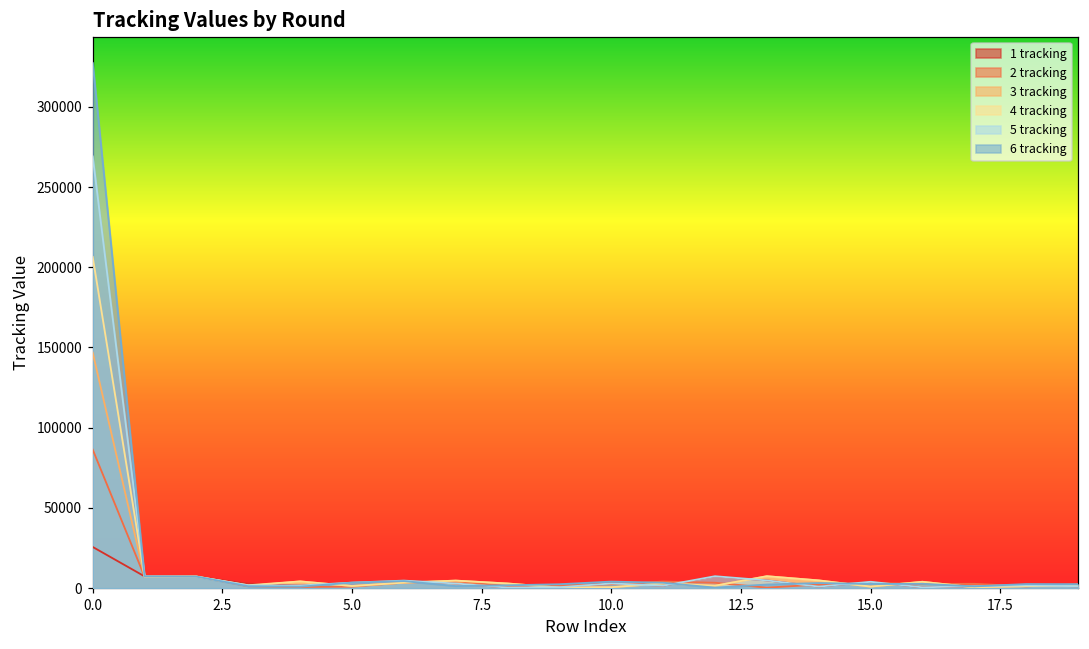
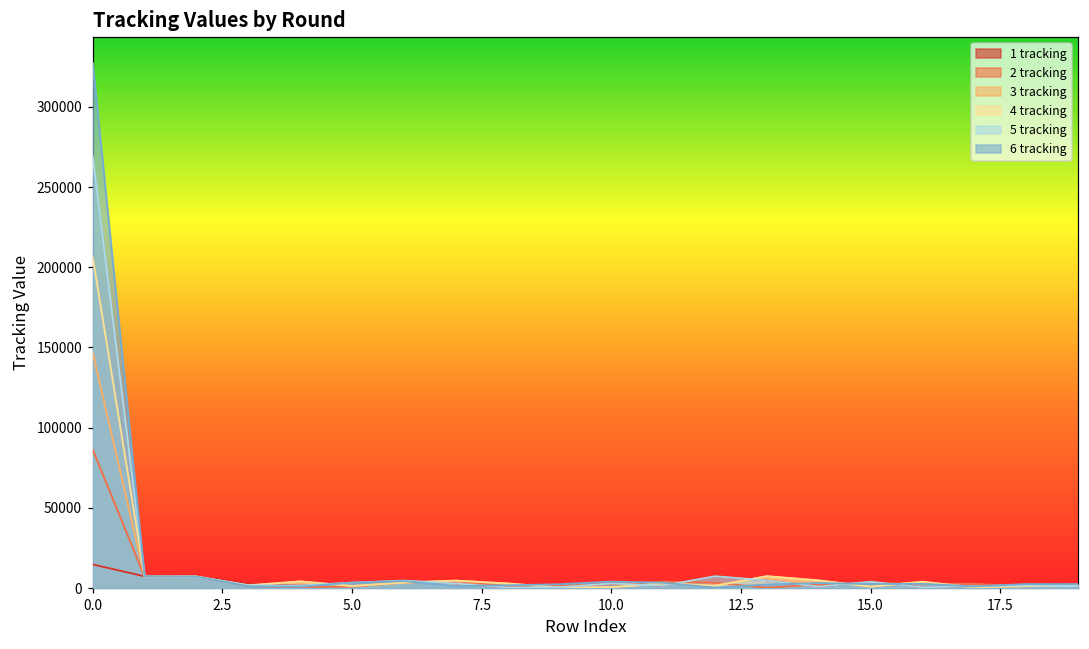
1 tracking, 0.0: 26000 -> 15000
